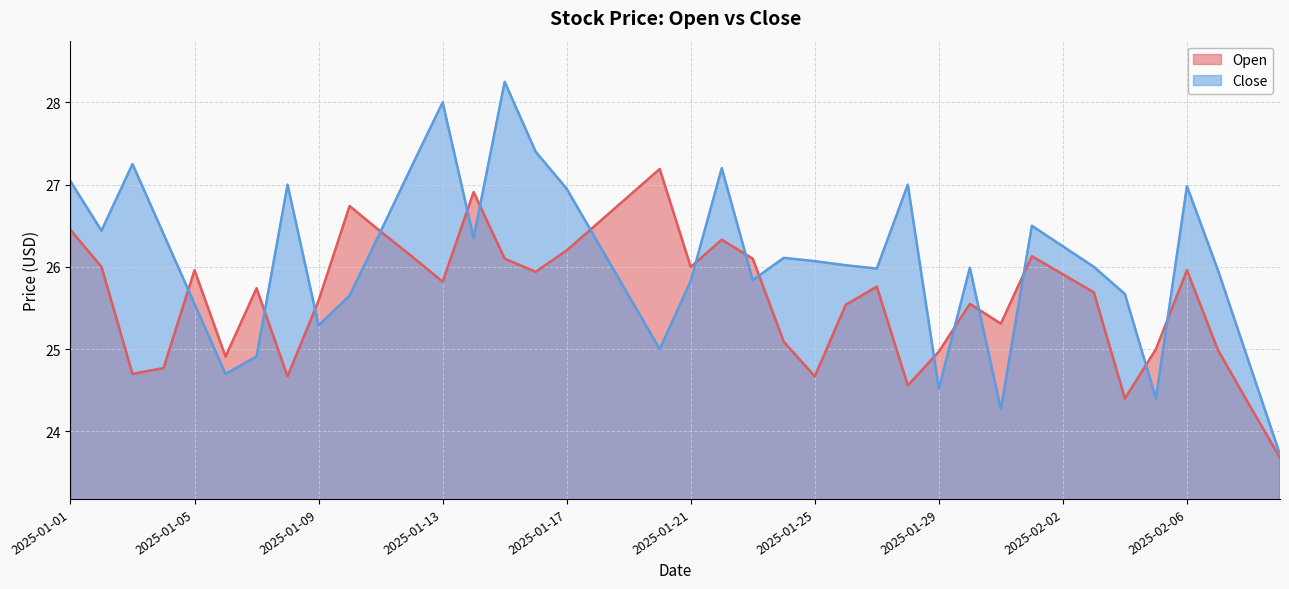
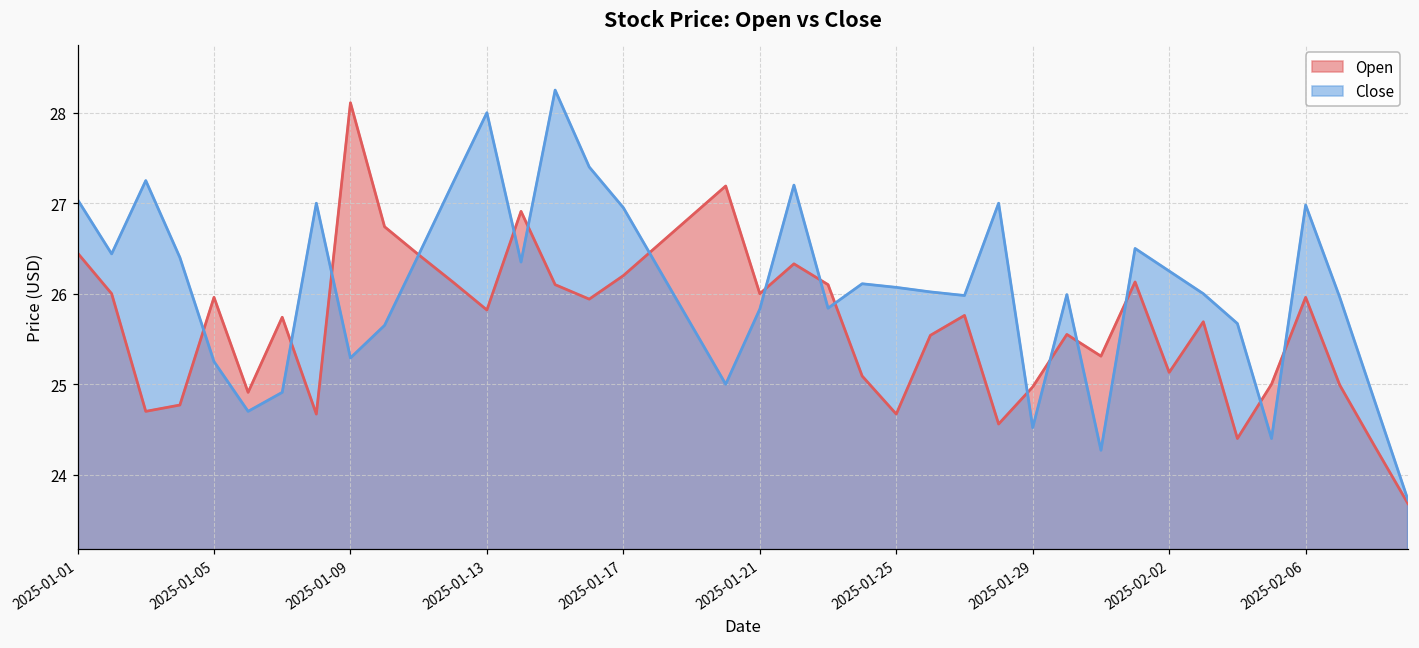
Close, 2025-01-05: 25.6 -> 25.3
Open, 2025-01-09: 25.6 -> 28.1
Open, 2025-02-02: 25.9 -> 25.1
